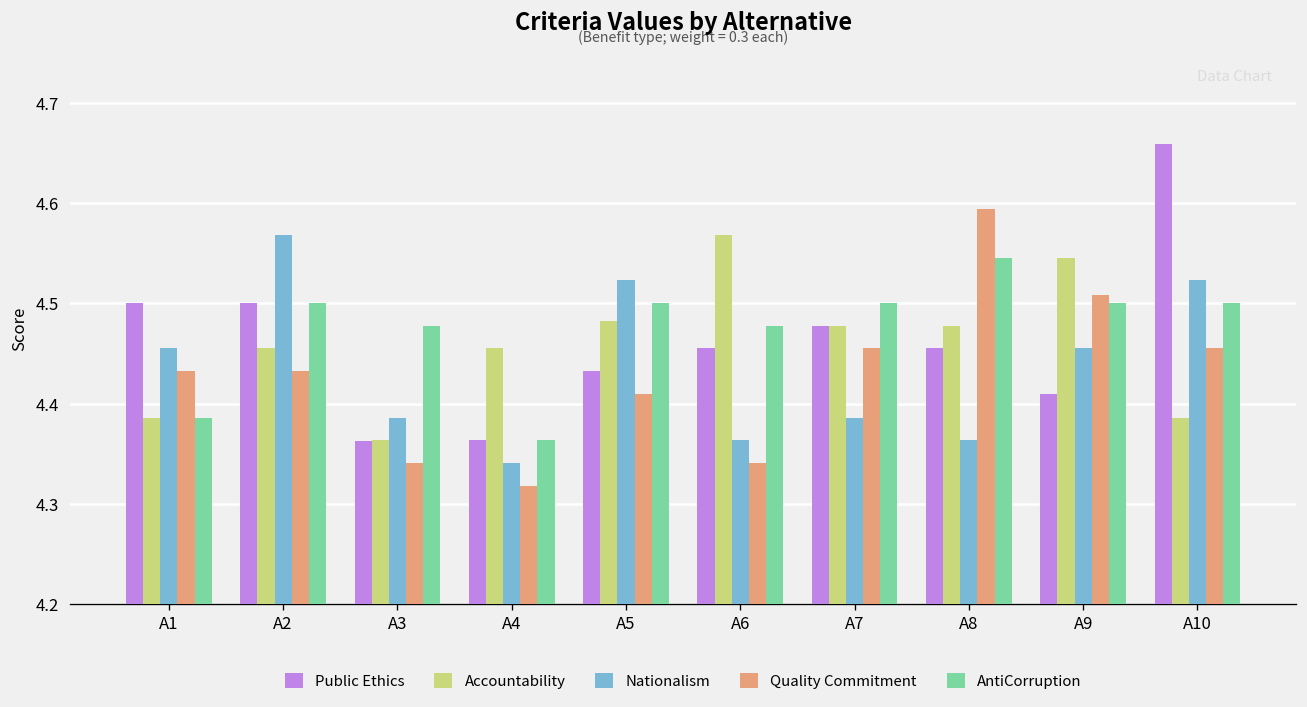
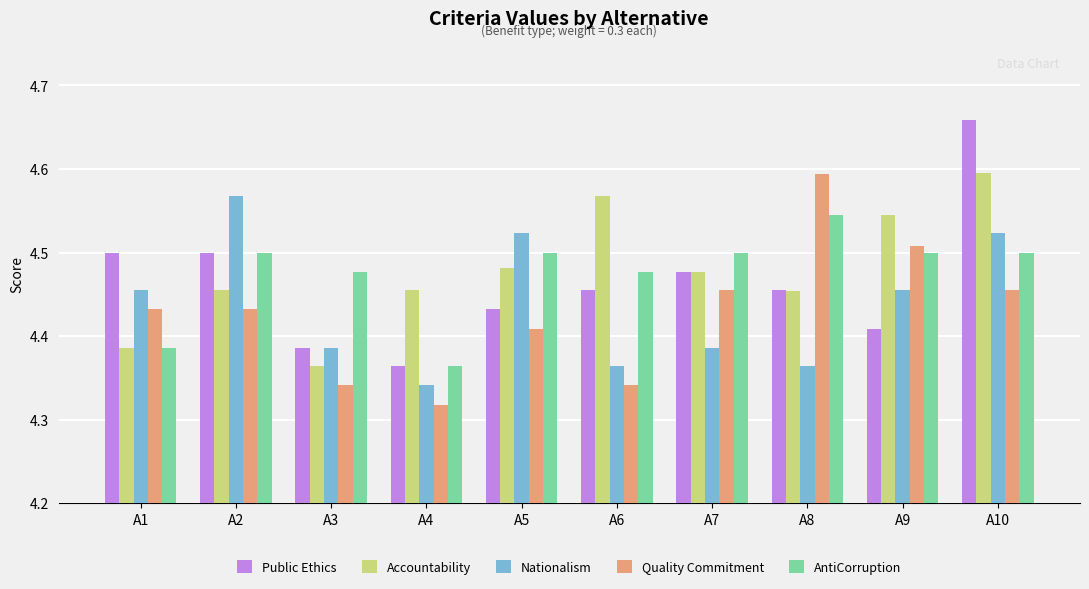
Public Ethics, A3: 4.36 -> 4.39
Accountability, A8: 4.48 -> 4.45
Accountability, A10: 4.39 -> 4.60
